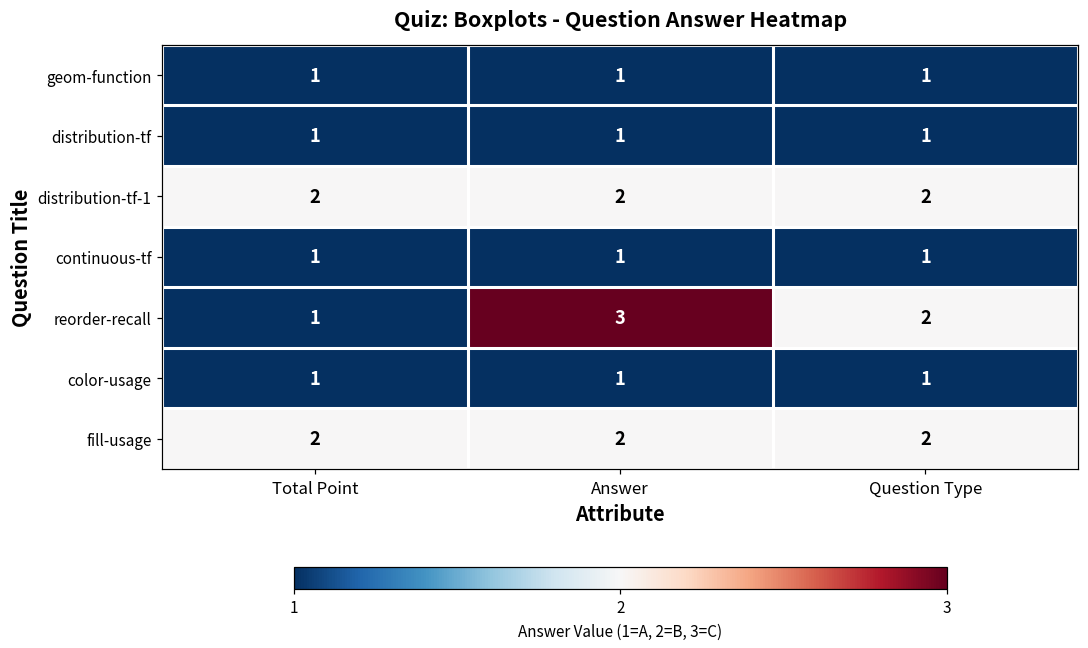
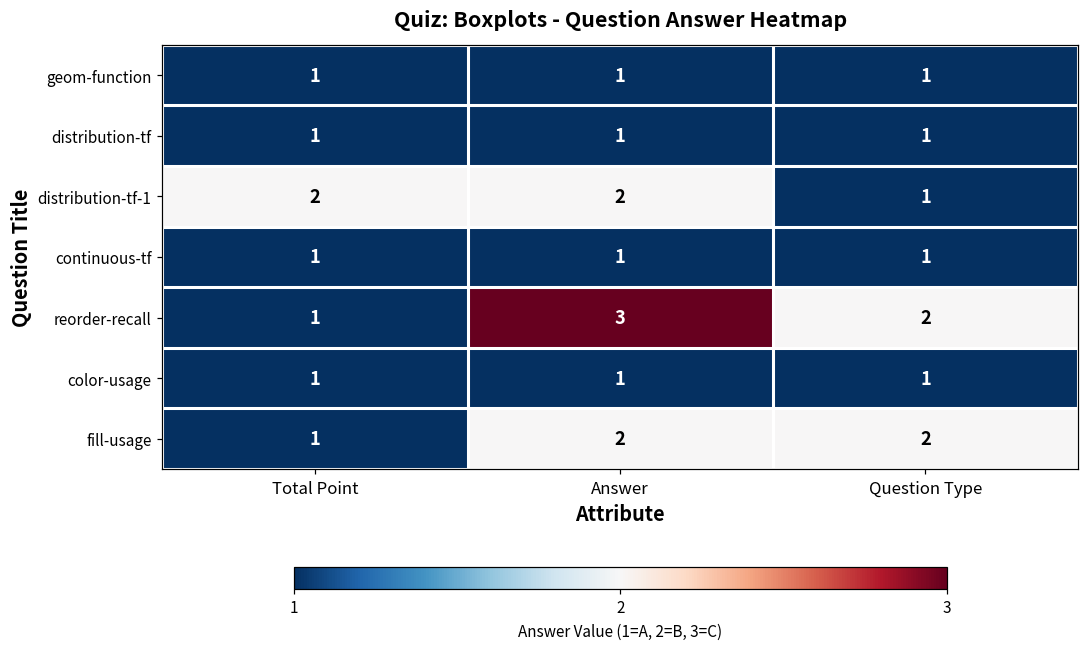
distribution-tf-1, Question Type: 2 -> 1
fill-usage, Total Point: 2 -> 1
